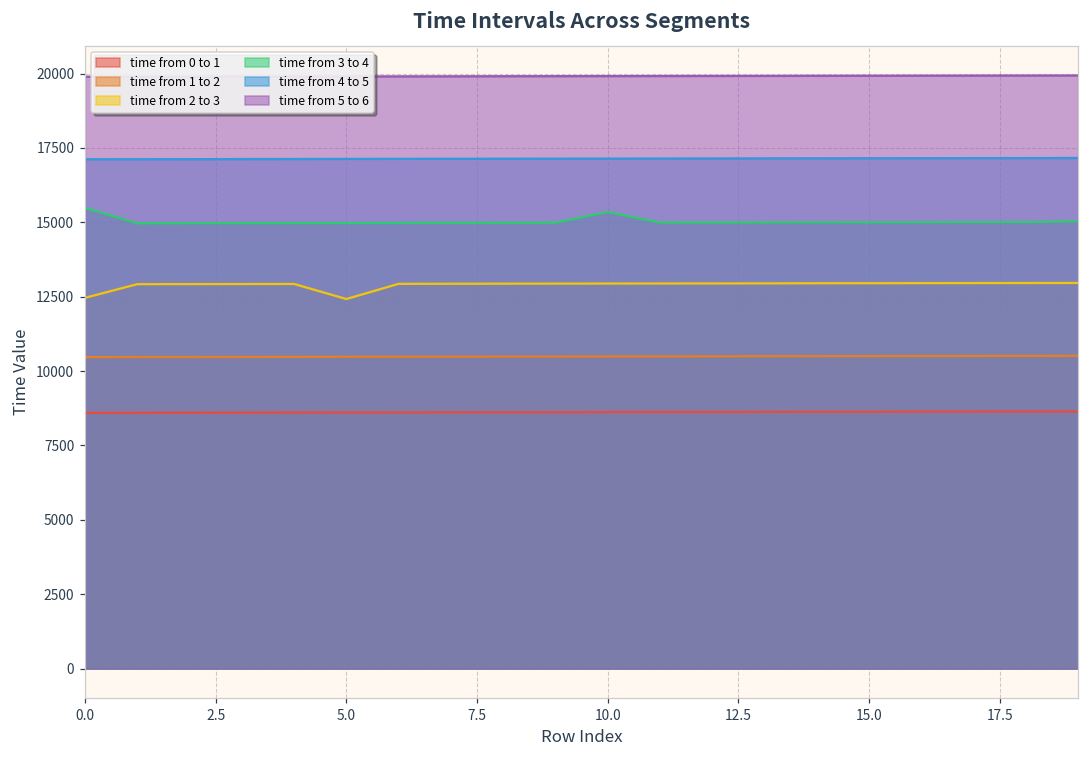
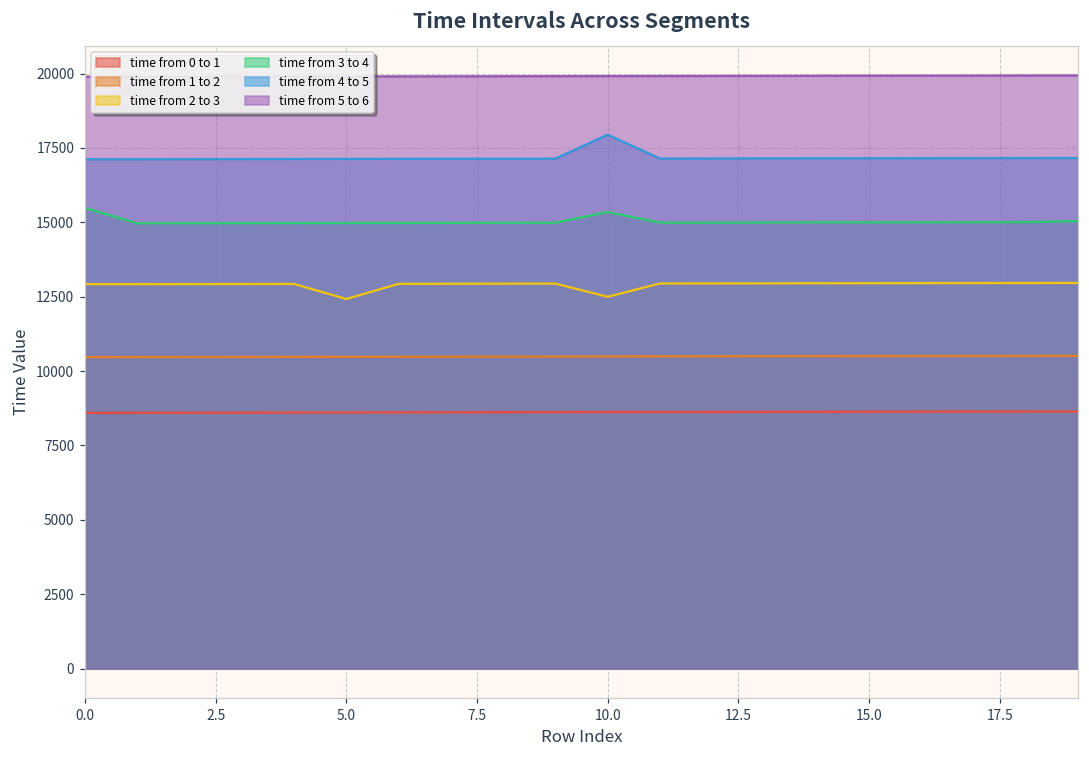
time from 2 to 3, 0.0: 12500 -> 12900
time from 2 to 3, 10.0: 12900 -> 12500
time from 4 to 5, 10.0: 17100 -> 17900
